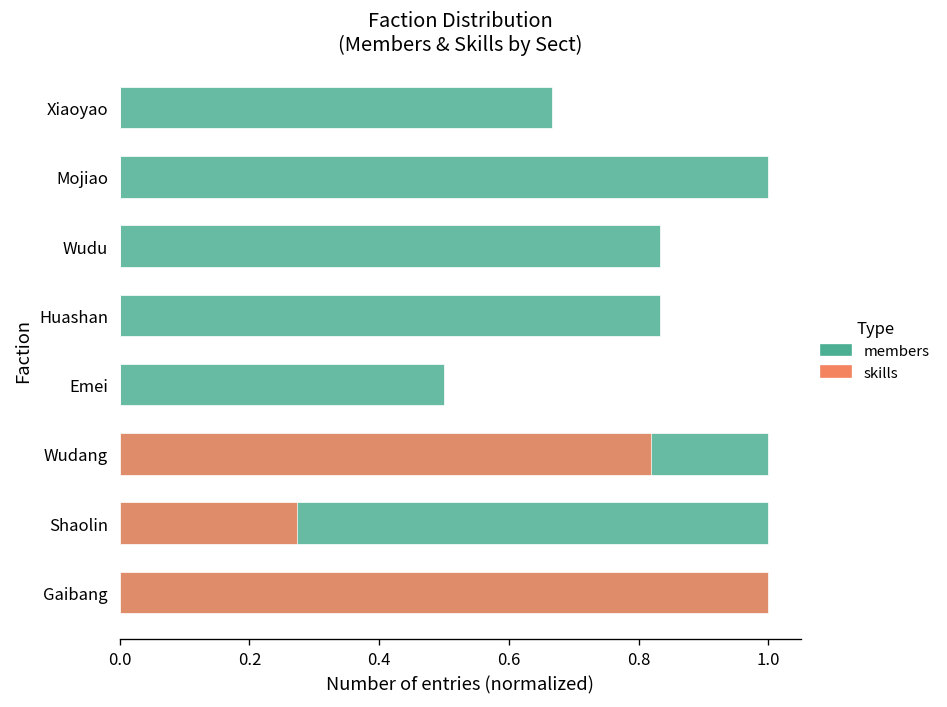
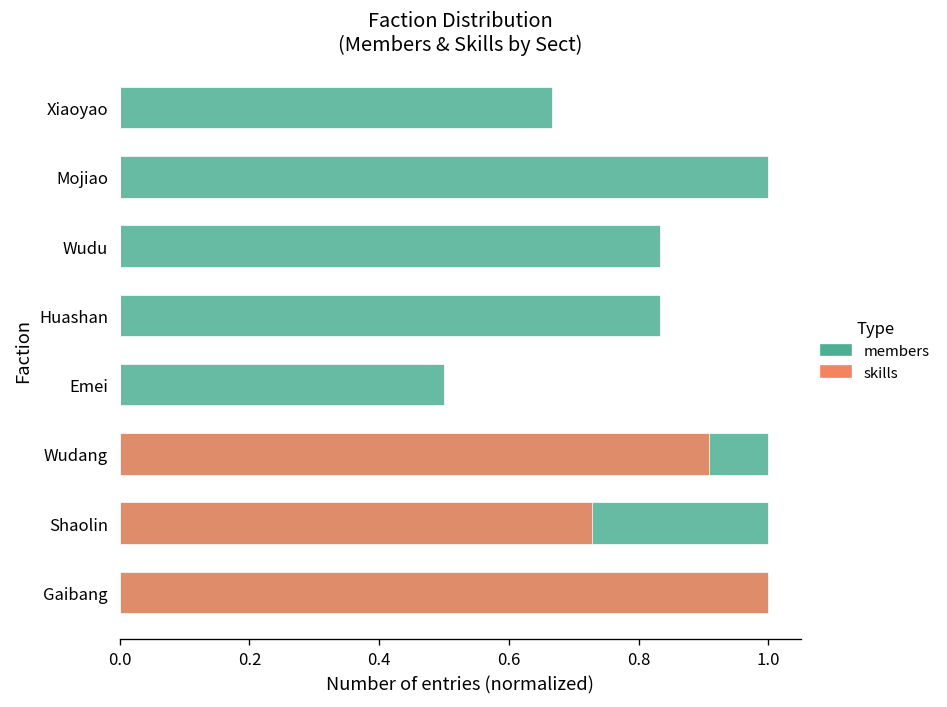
skills, Wudang: 0.82 -> 0.91
skills, Shaolin: 0.27 -> 0.73
